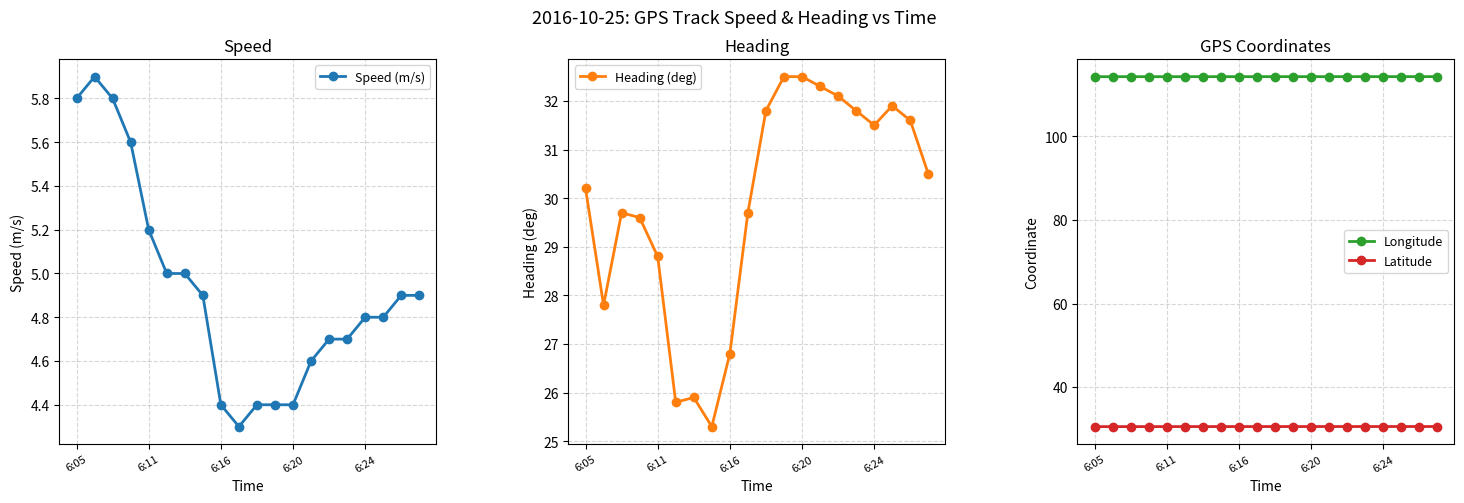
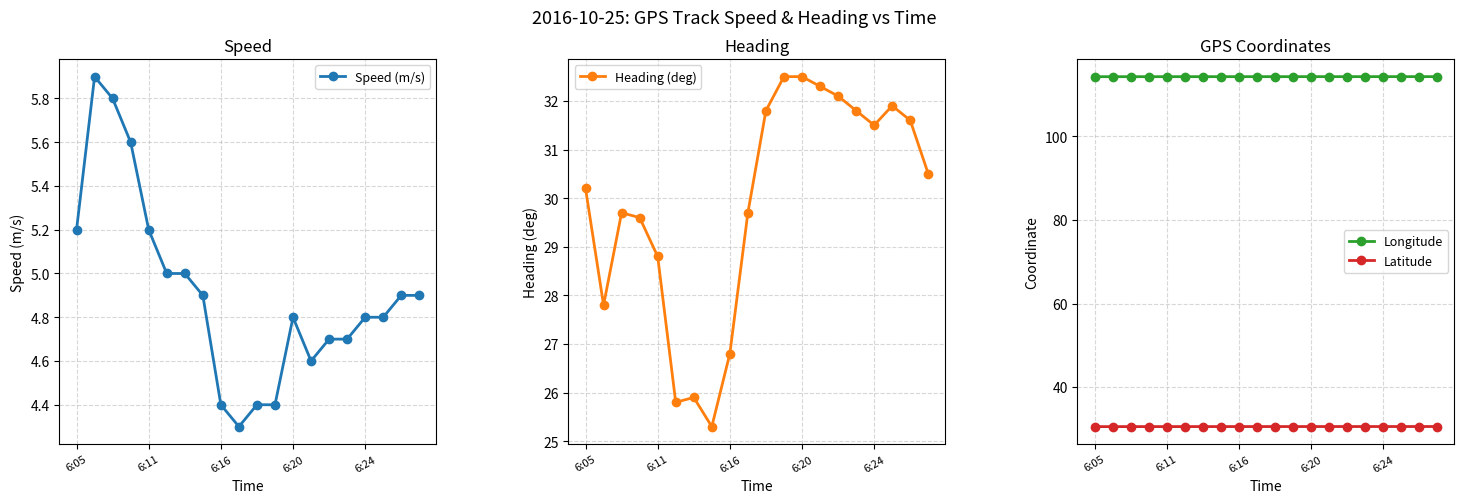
Speed, 6:05: 5.8 -> 5.2
Speed, 6:20: 4.4 -> 4.8
